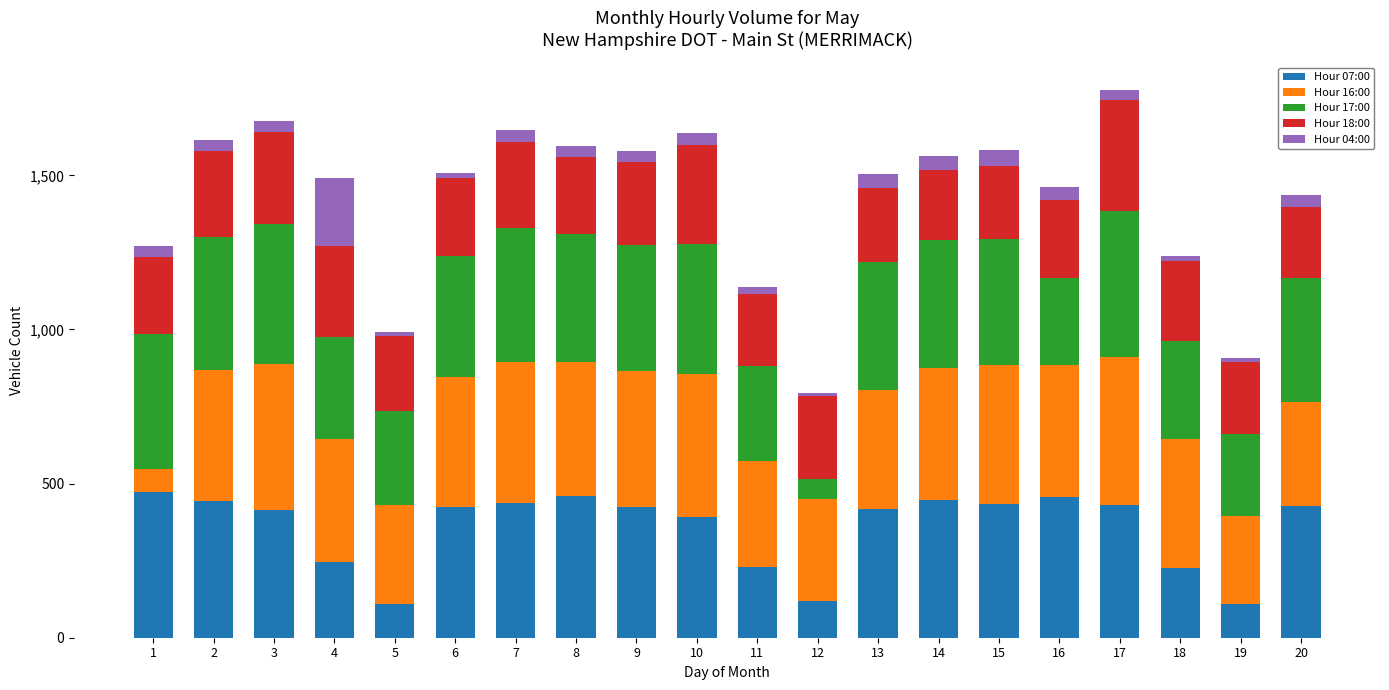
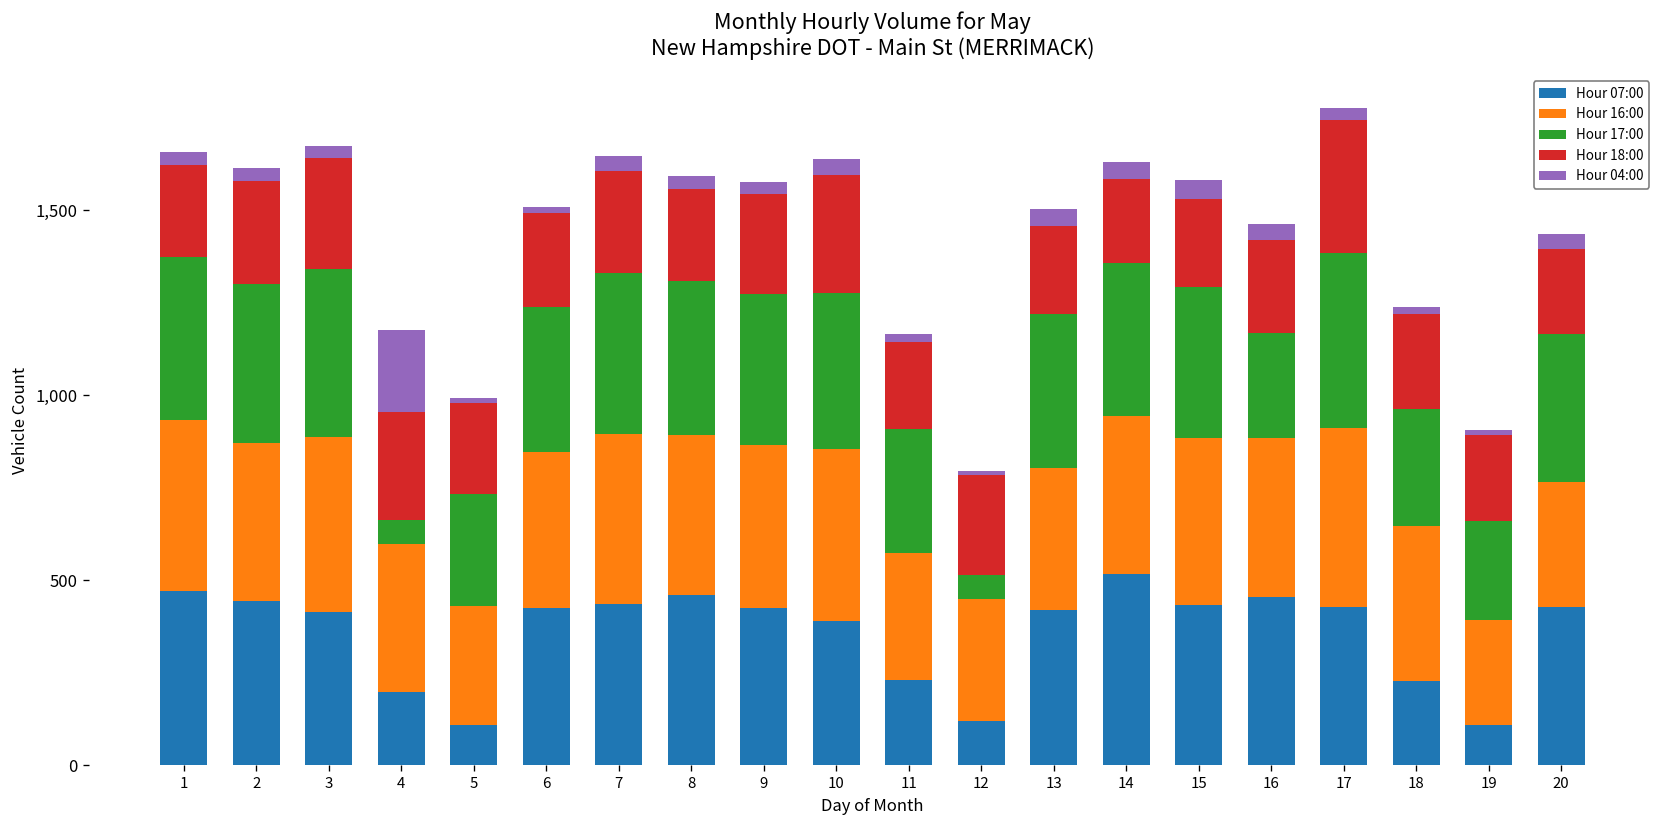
Hour 16:00, 1: 80 -> 460
Hour 07:00, 4: 250 -> 200
Hour 17:00, 4: 330 -> 70
Hour 17:00, 11: 310 -> 340
Hour 07:00, 14: 450 -> 520
